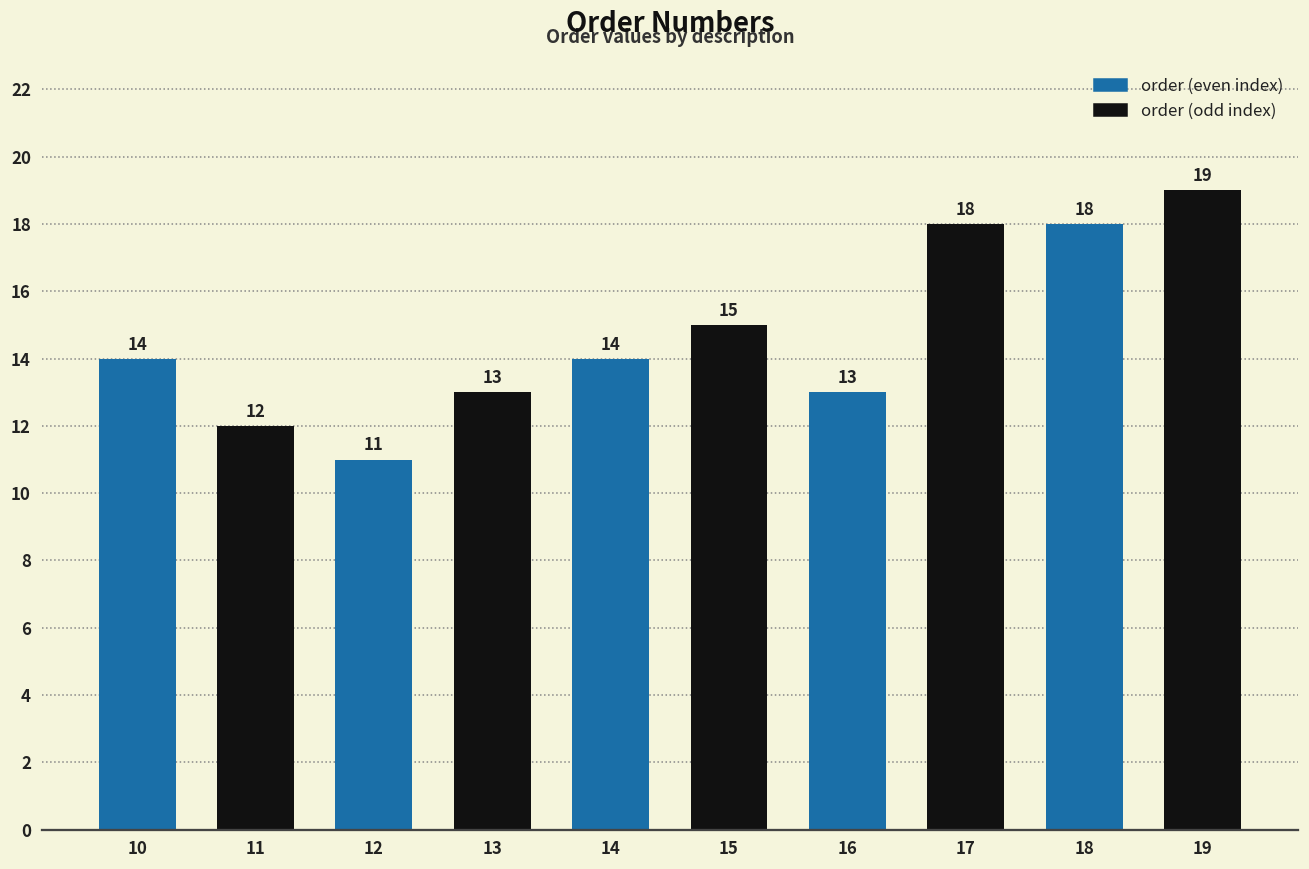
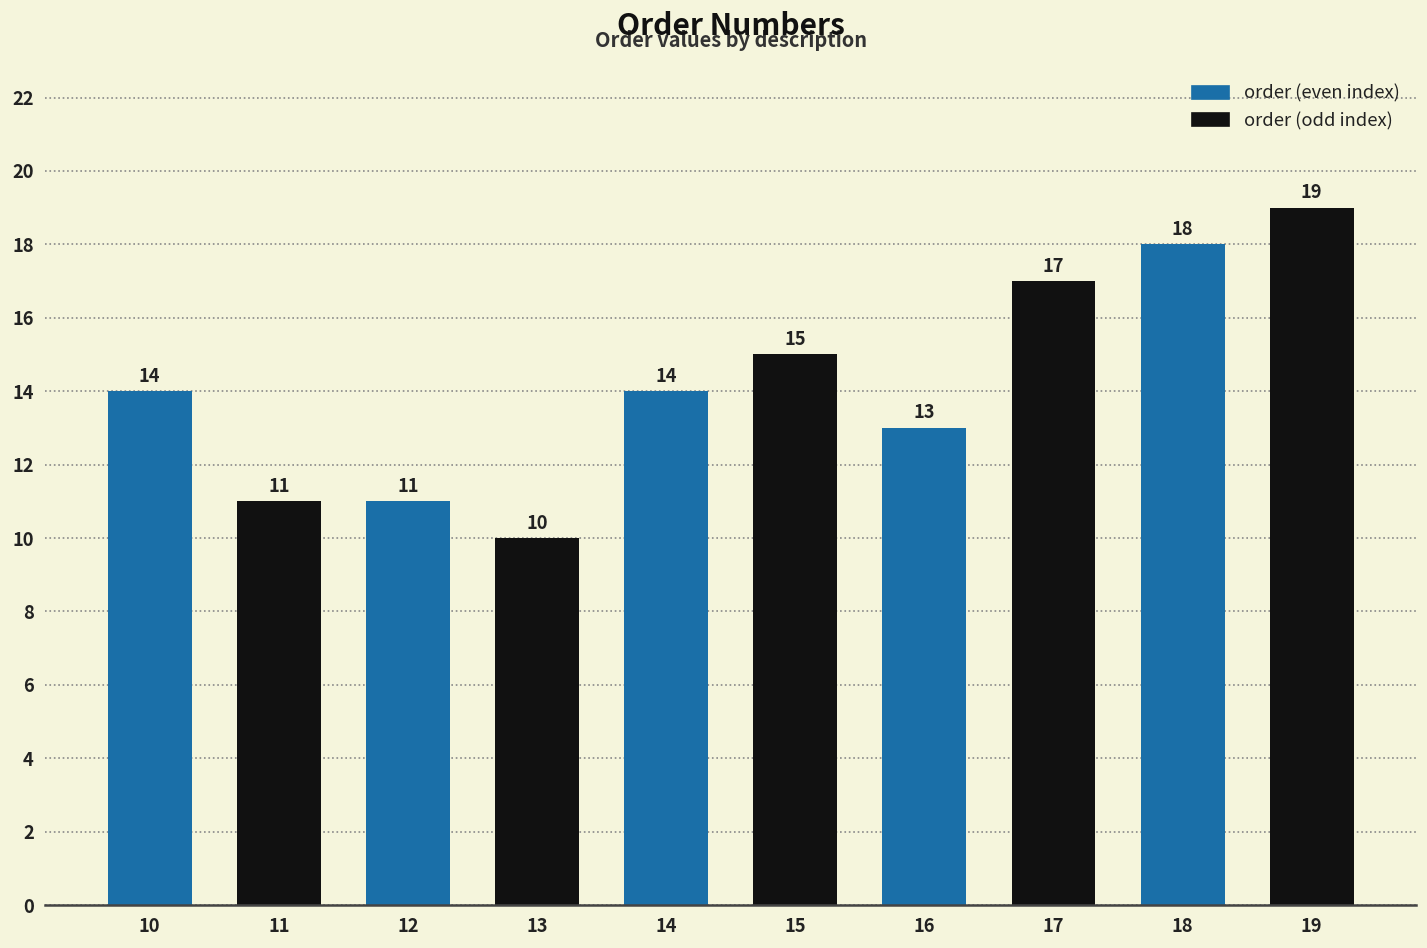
11: 12 -> 11
13: 13 -> 10
17: 18 -> 17
